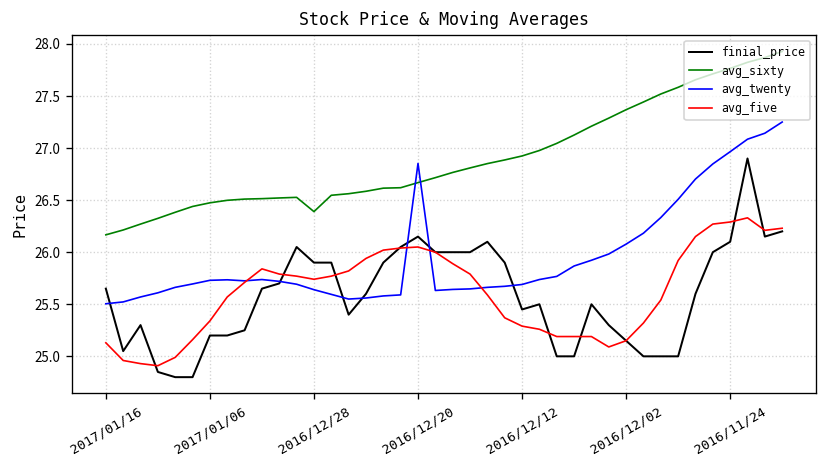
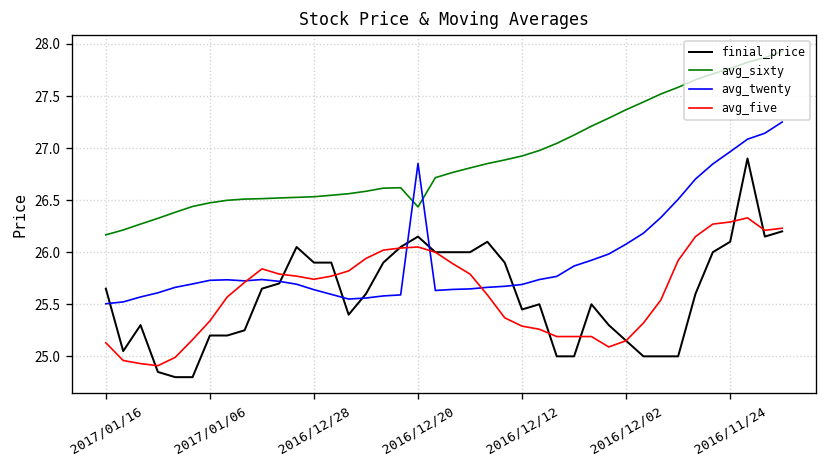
avg_sixty, 2016/12/28: 26.4 -> 26.5
avg_sixty, 2016/12/20: 26.7 -> 26.4
